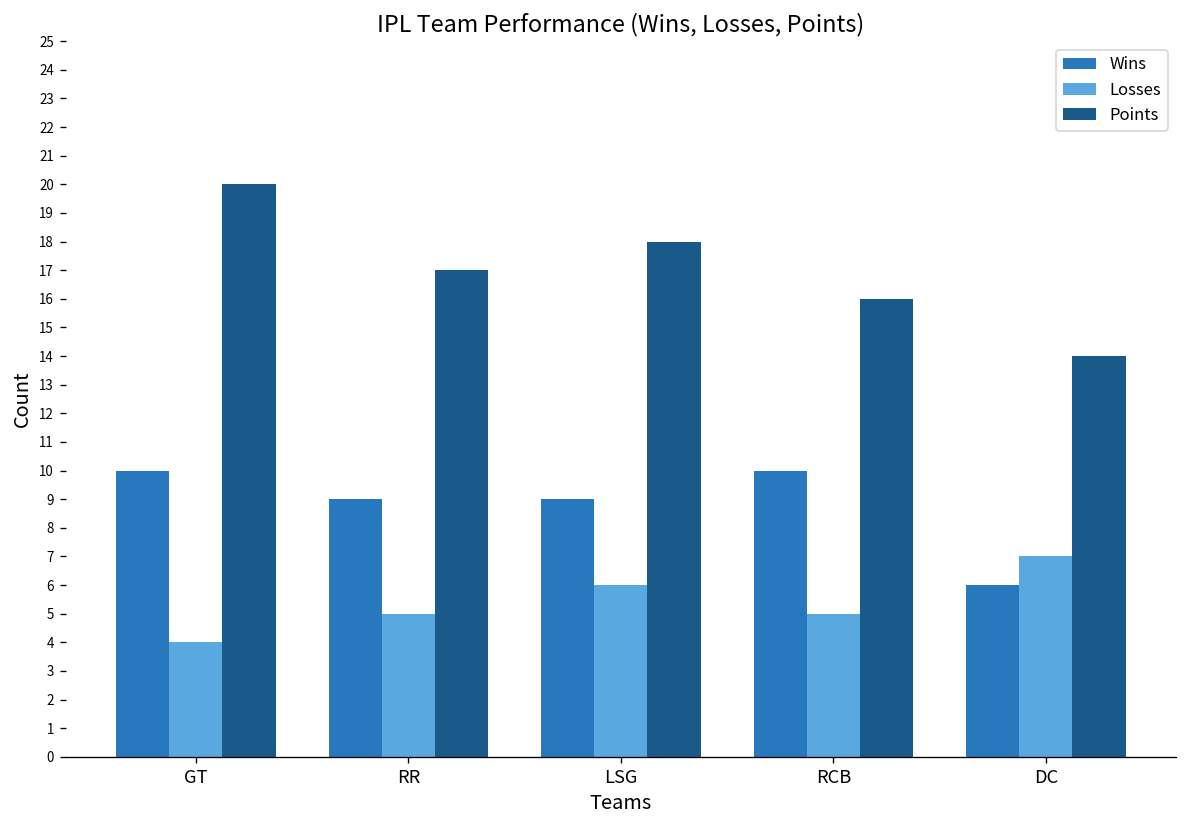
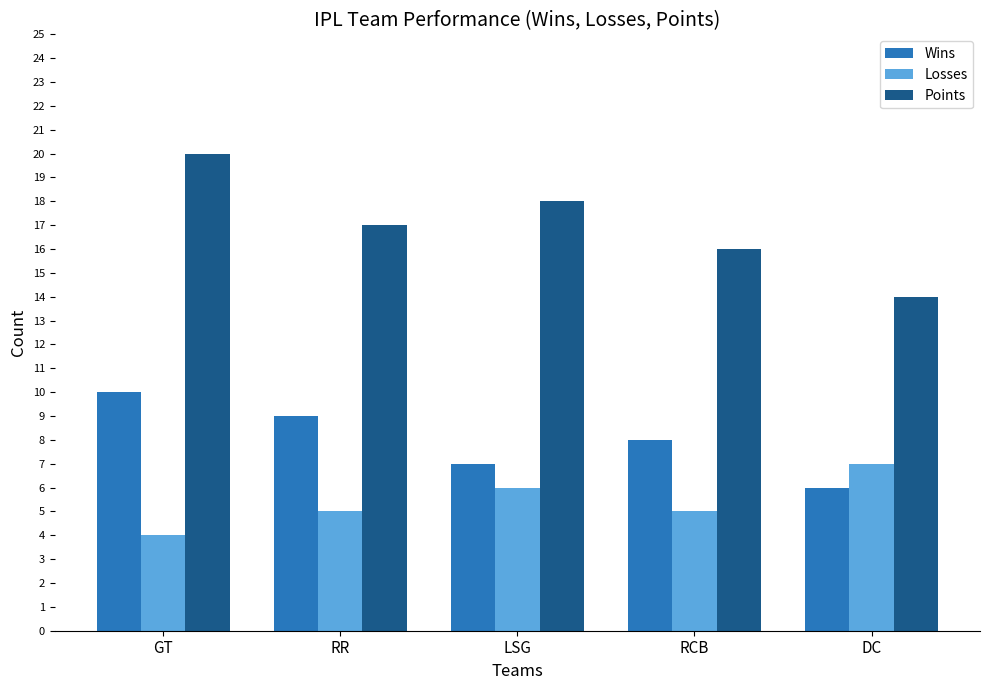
Wins, LSG: 9 -> 7
Wins, RCB: 10 -> 8
